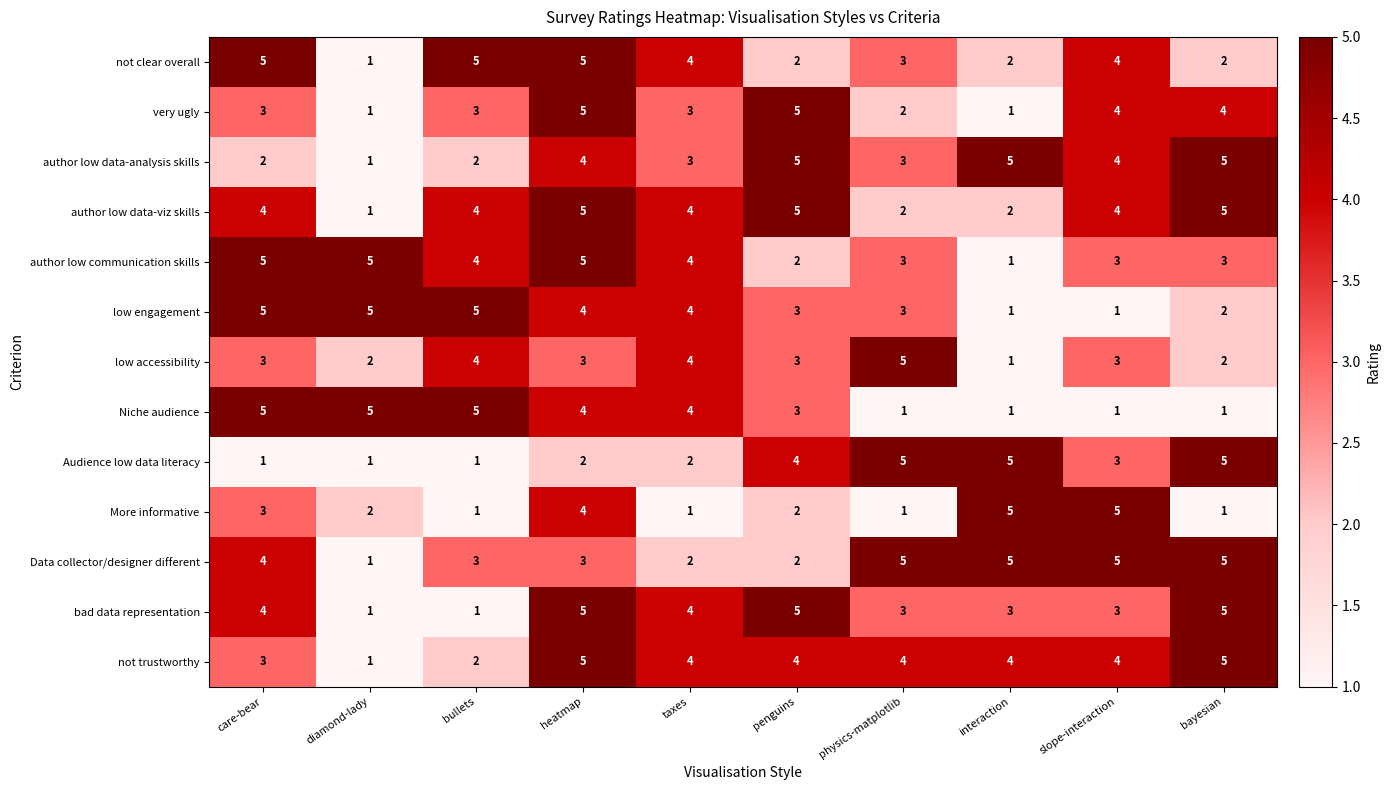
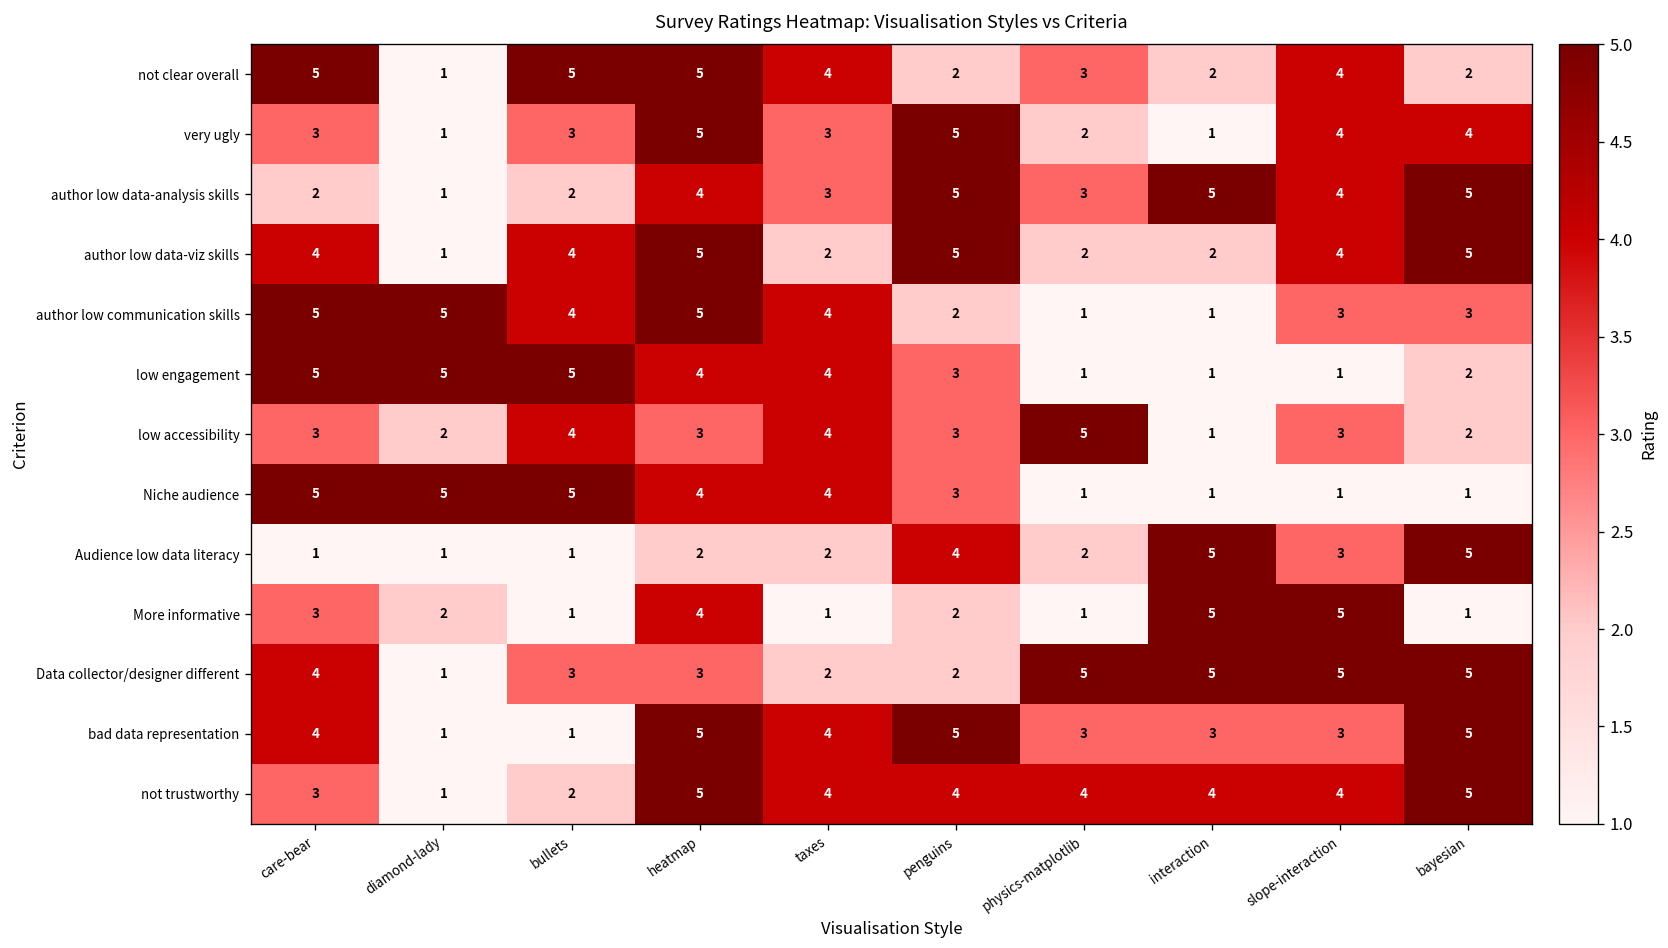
author low data-viz skills, taxes: 4 -> 2
author low communication skills, physics-matplotlib: 3 -> 1
low engagement, physics-matplotlib: 3 -> 1
Audience low data literacy, physics-matplotlib: 5 -> 2
